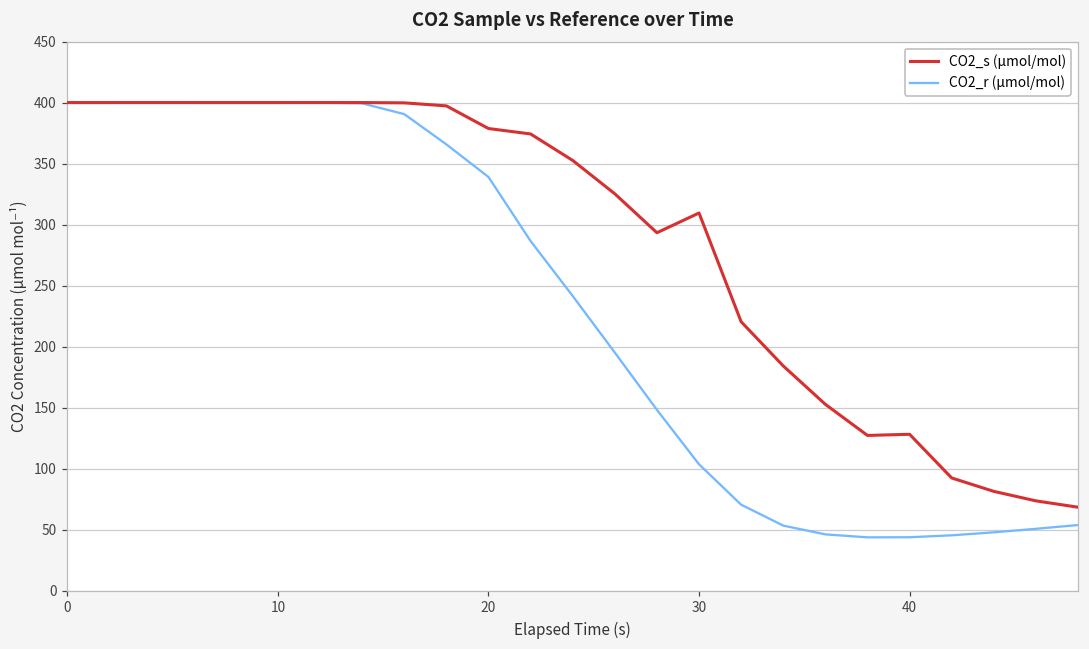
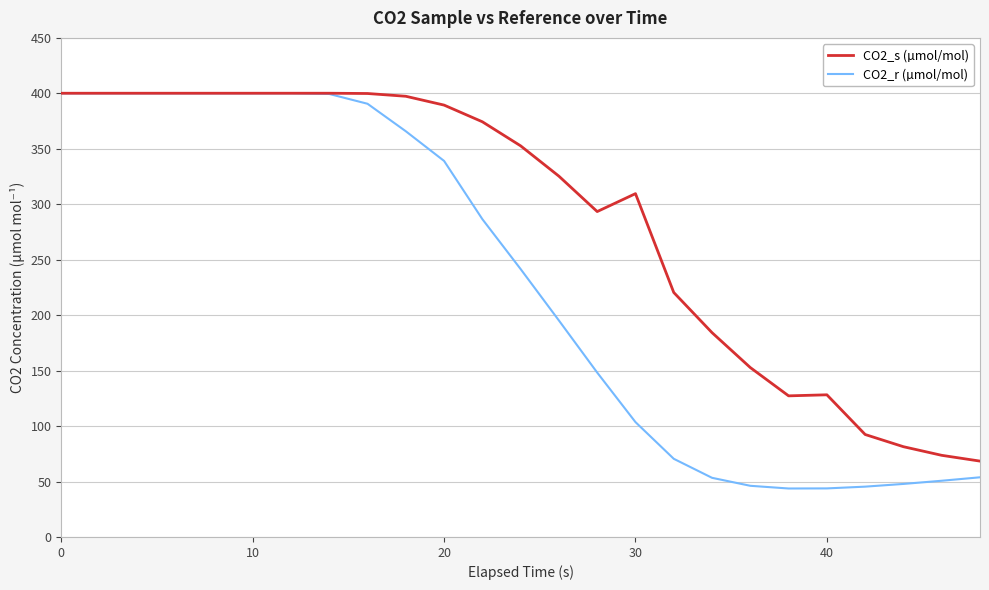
CO2_s (µmol/mol), 20: 379 -> 389
